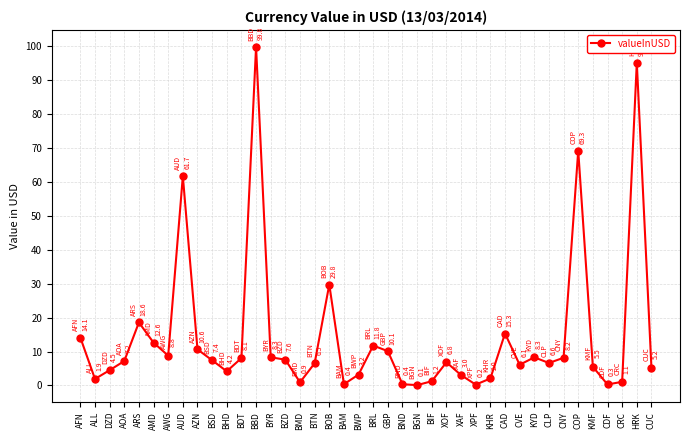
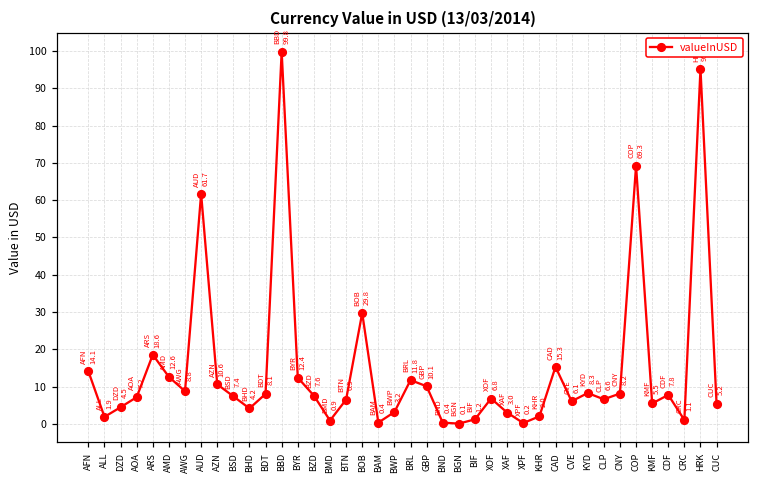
BYR: 8.3 -> 12.4
CDF: 0.3 -> 7.8
